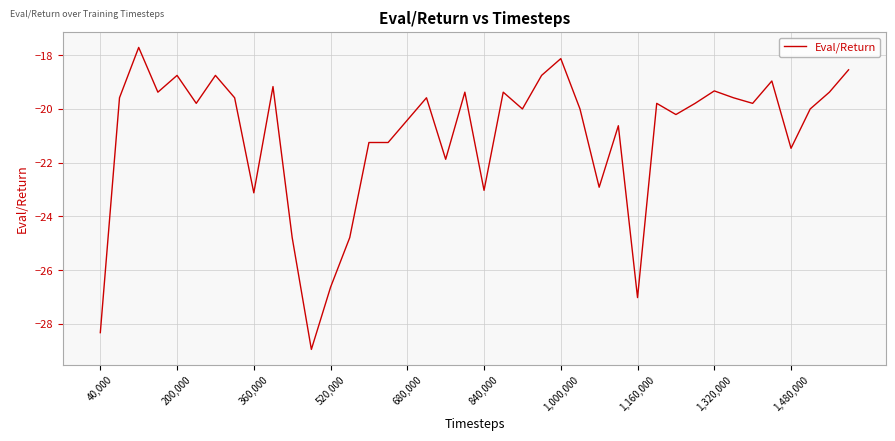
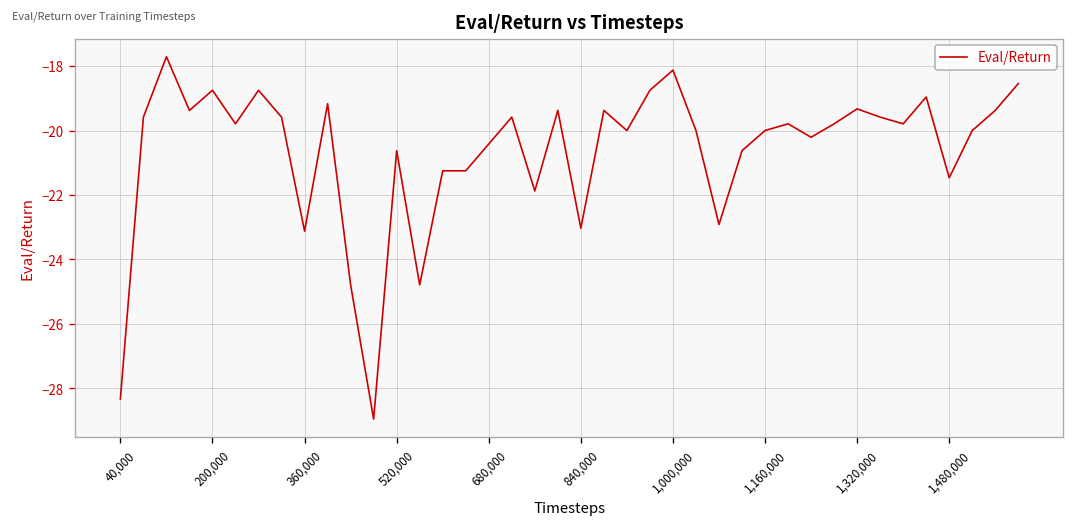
520,000: -26.6 -> -20.6
1,160,000: -27.0 -> -20.0
